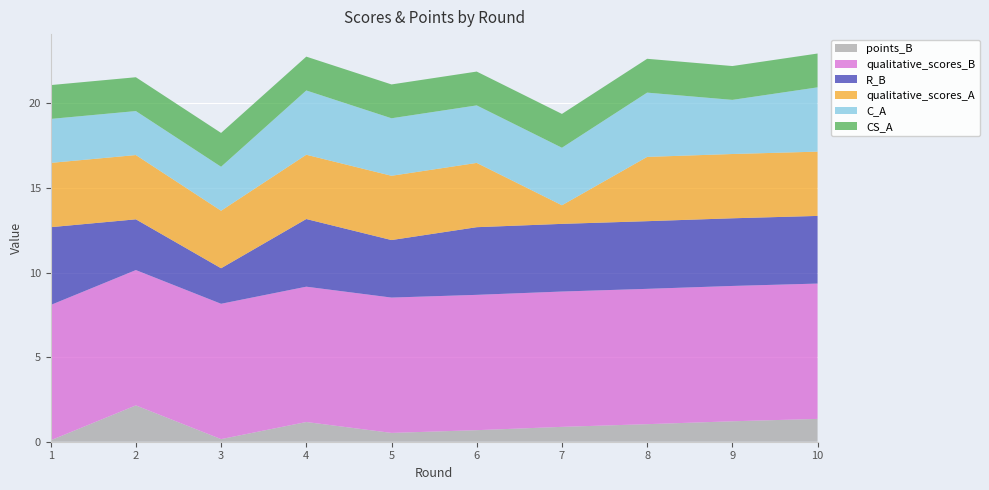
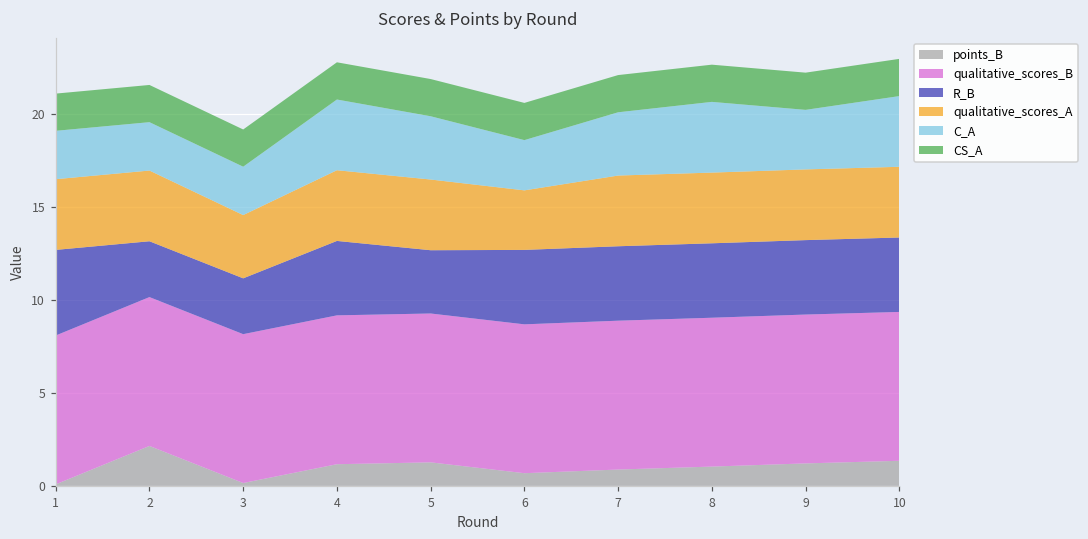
R_B, 3: 2.1 -> 3.0
points_B, 5: 0.5 -> 1.3
qualitative_scores_A, 6: 3.8 -> 3.2
C_A, 6: 3.4 -> 2.7
qualitative_scores_A, 7: 1.1 -> 3.8
